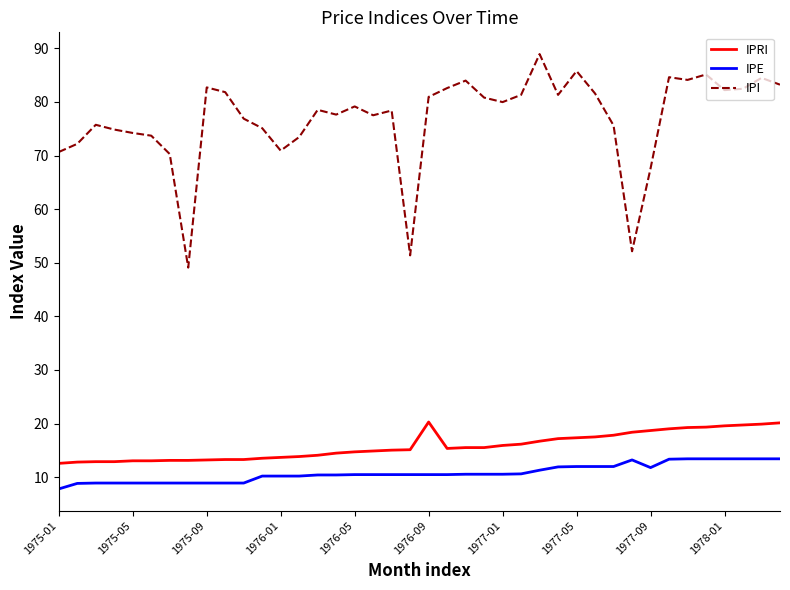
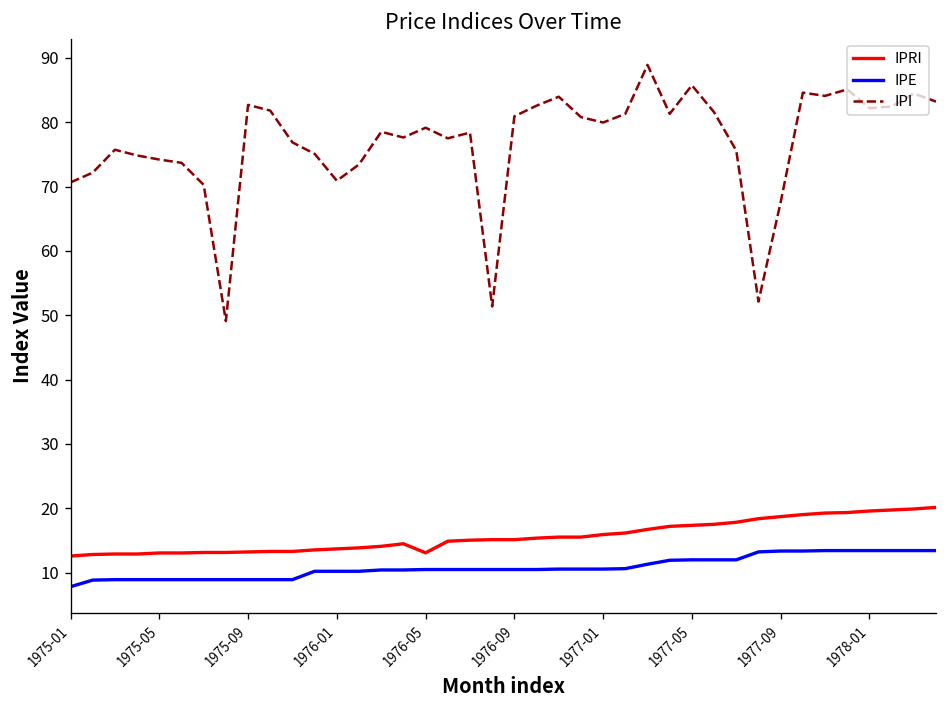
IPRI, 1976-05: 15 -> 13
IPRI, 1976-09: 20 -> 15
IPE, 1977-09: 12 -> 13
